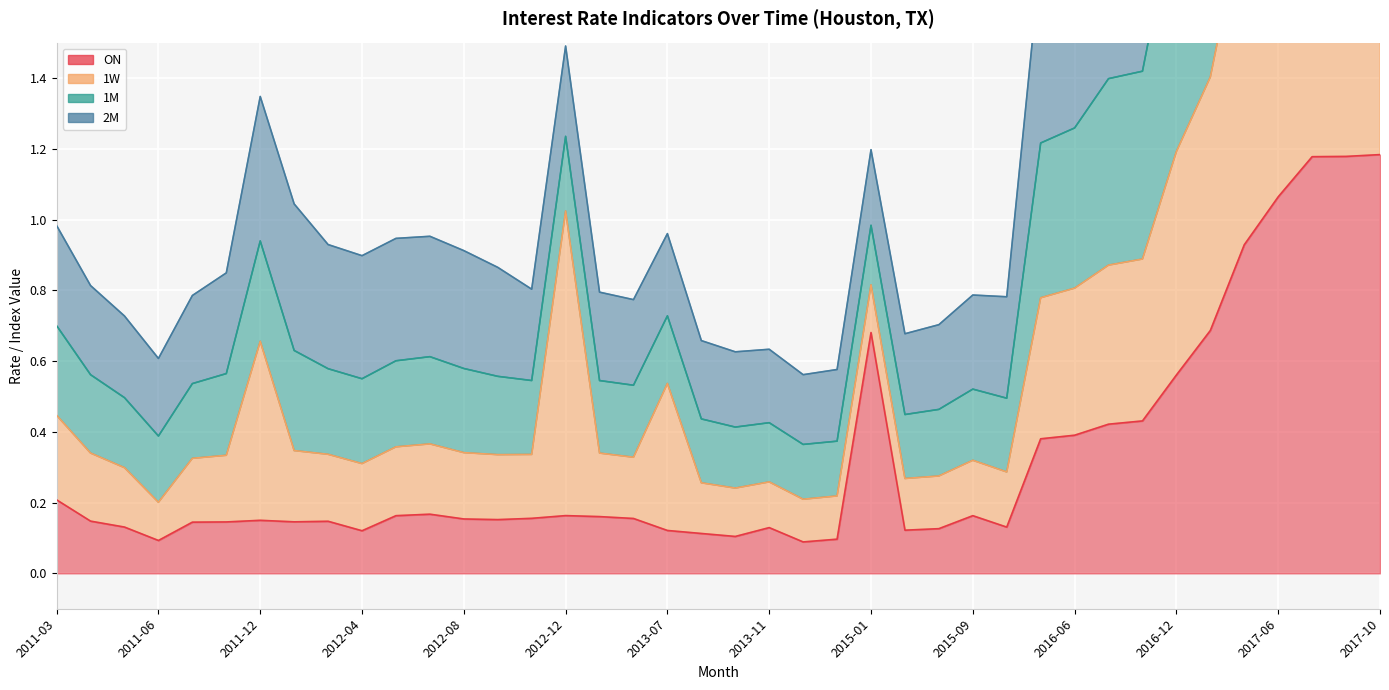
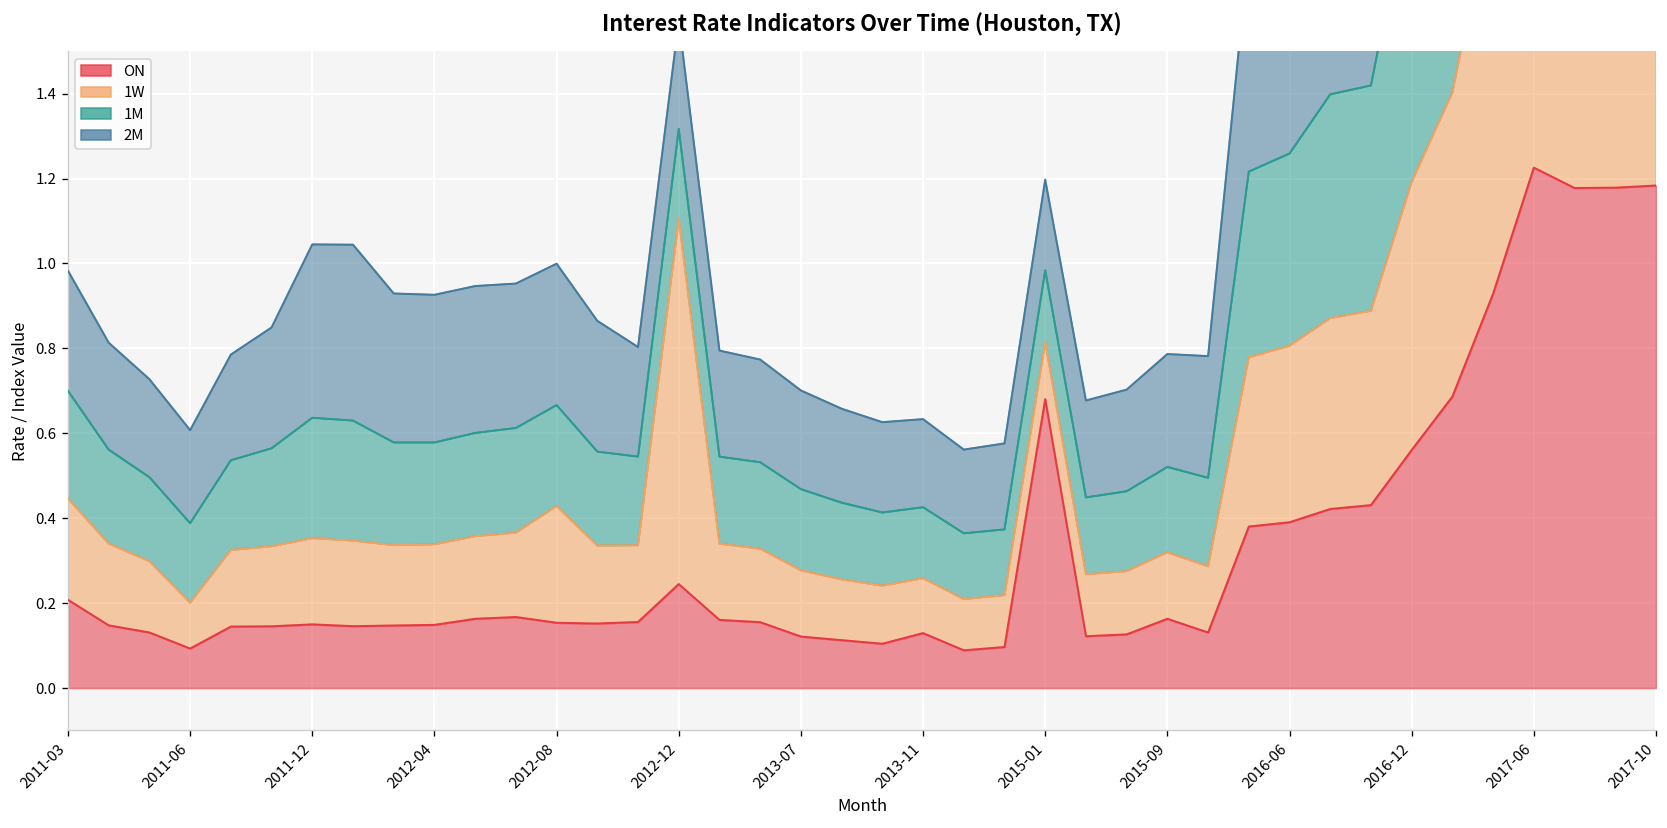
1W, 2011-12: 0.51 -> 0.20
ON, 2012-04: 0.12 -> 0.15
1W, 2012-08: 0.19 -> 0.27
ON, 2012-12: 0.16 -> 0.24
1W, 2013-07: 0.42 -> 0.16
ON, 2017-06: 1.06 -> 1.23
